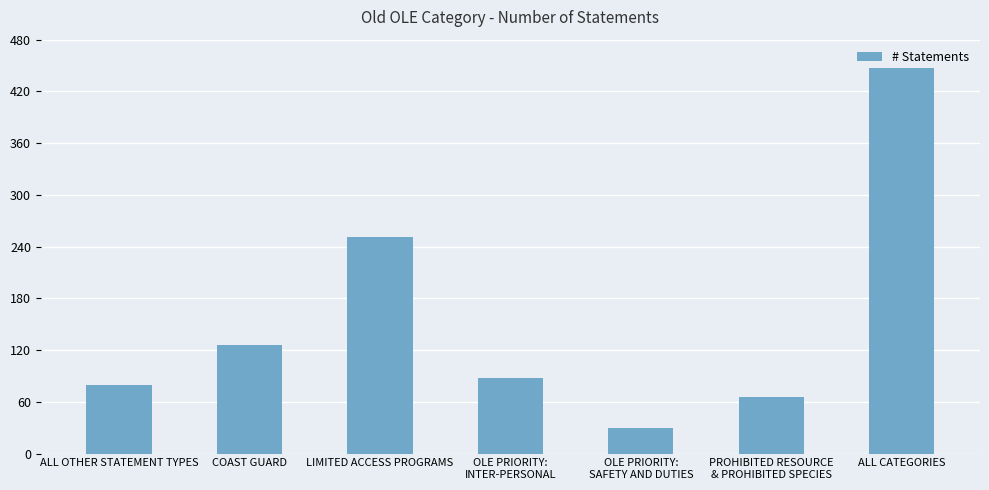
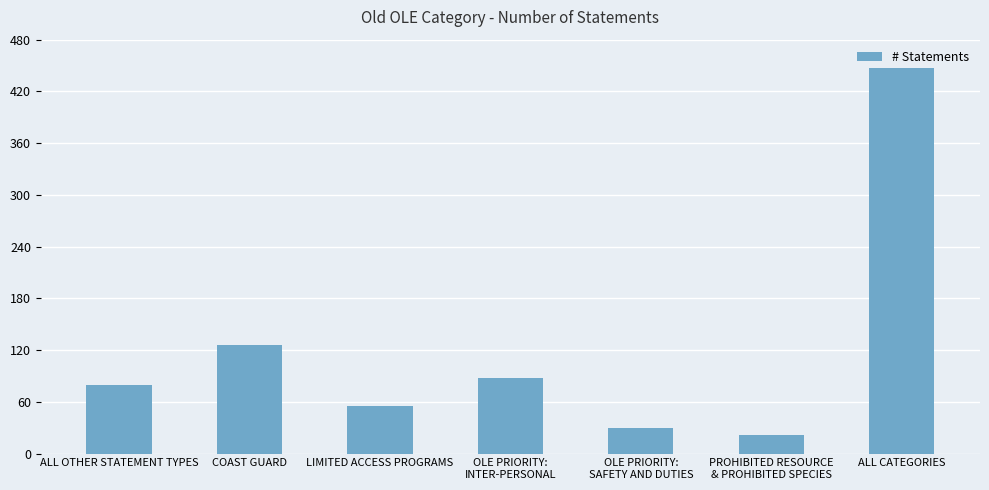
LIMITED ACCESS PROGRAMS: 250 -> 60
PROHIBITED RESOURCE & PROHIBITED SPECIES: 70 -> 20
